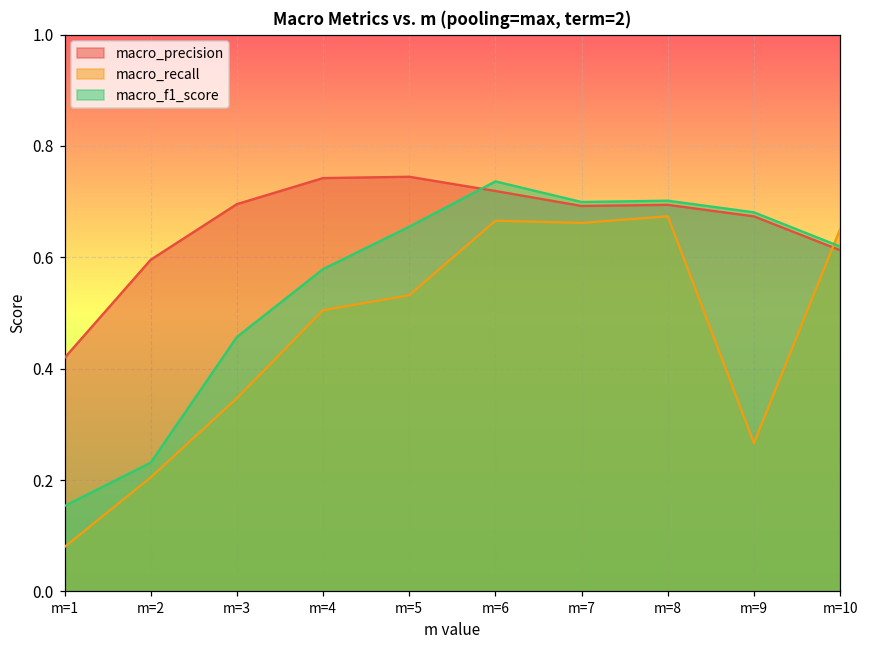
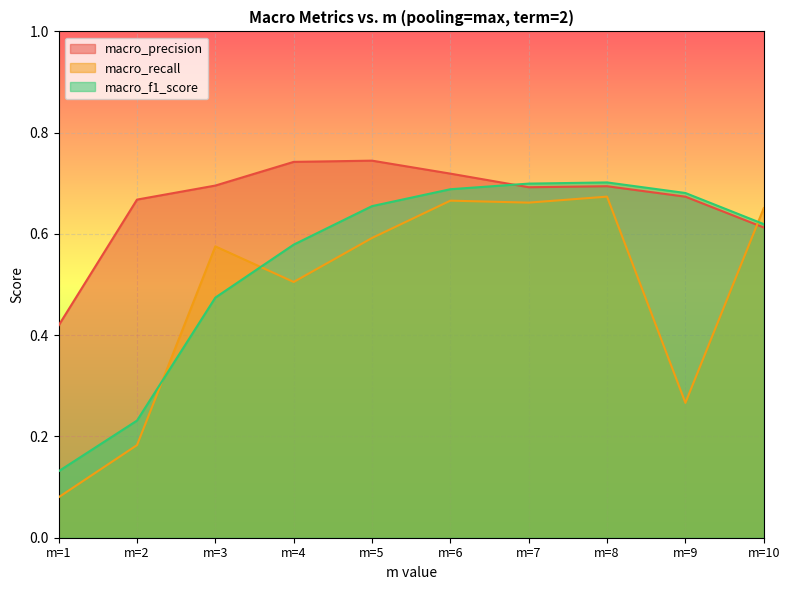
macro_f1_score, m=1: 0.15 -> 0.13
macro_precision, m=2: 0.60 -> 0.67
macro_recall, m=2: 0.20 -> 0.18
macro_recall, m=3: 0.35 -> 0.58
macro_f1_score, m=3: 0.46 -> 0.47
macro_recall, m=5: 0.53 -> 0.59
macro_f1_score, m=6: 0.74 -> 0.69
